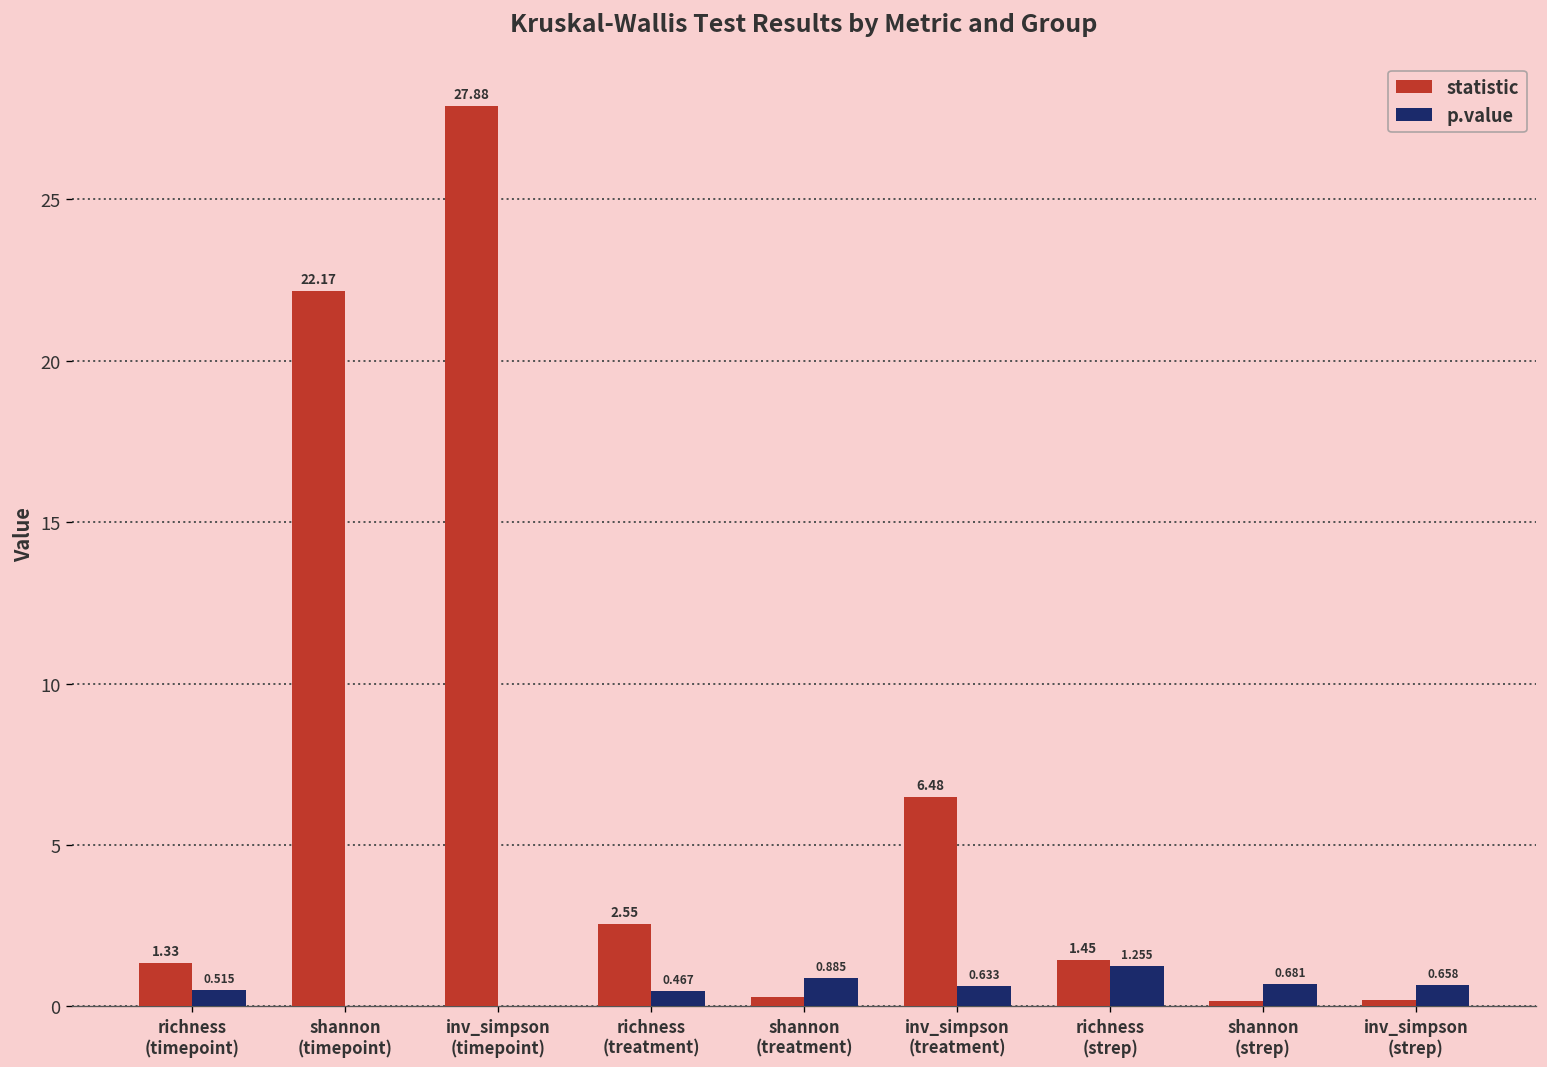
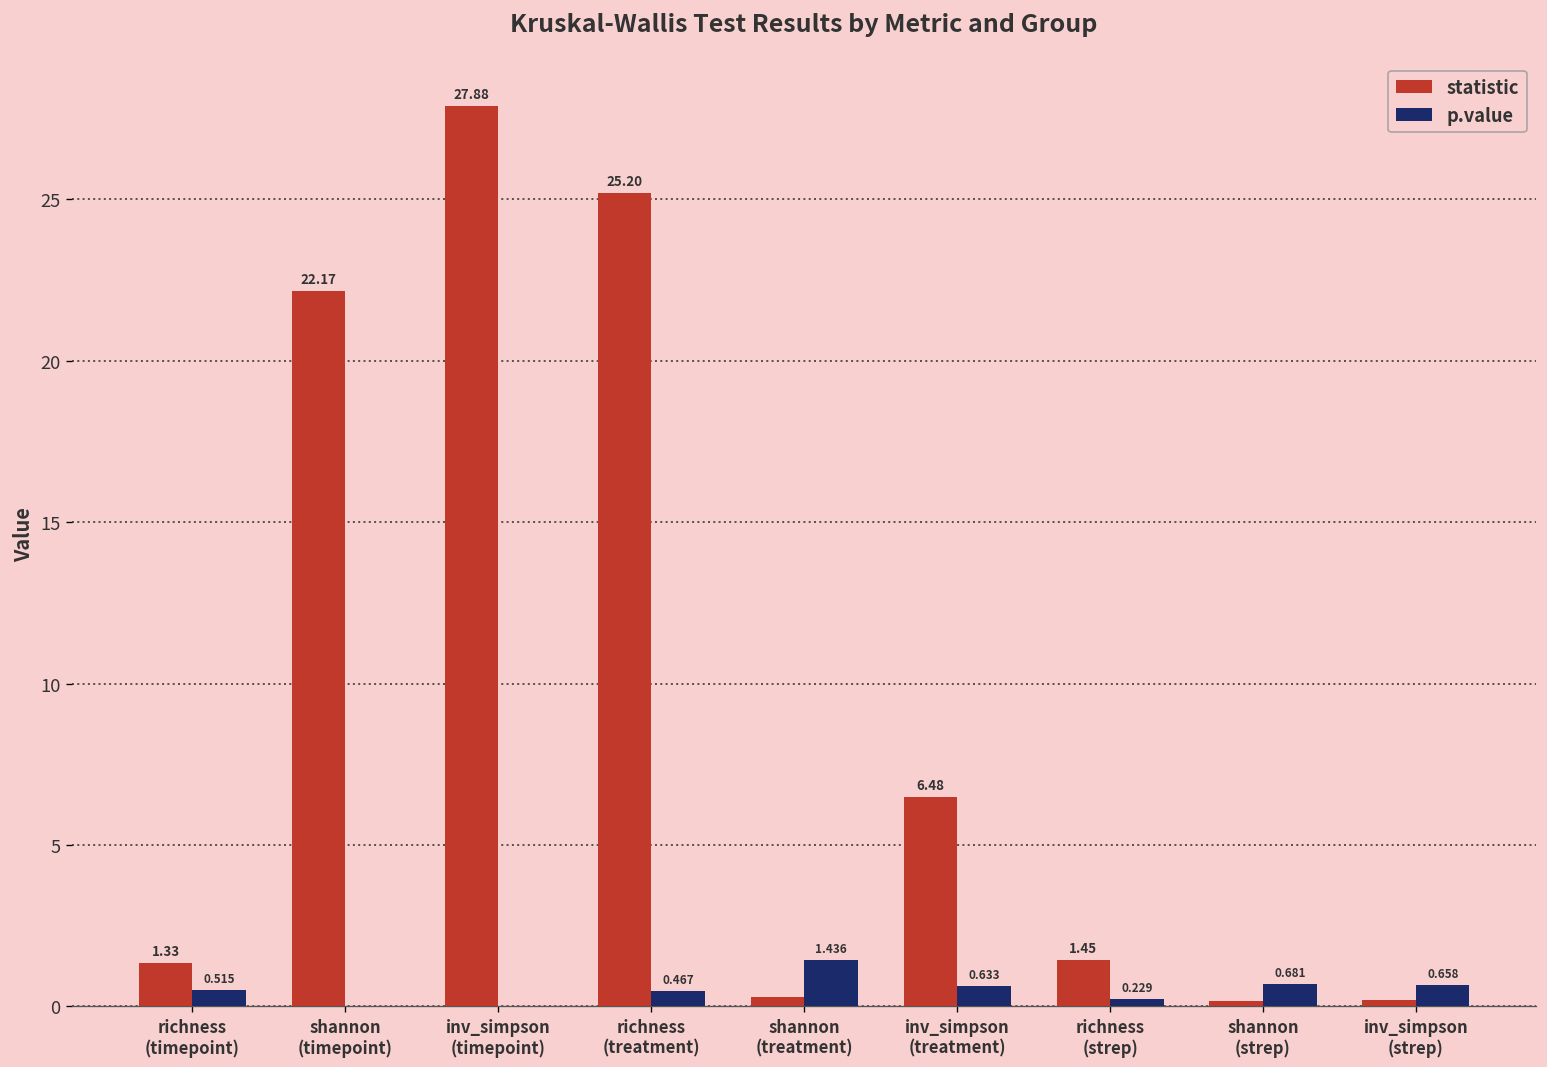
statistic, richness (treatment): 2.55 -> 25.20
p.value, shannon (treatment): 0.885 -> 1.436
p.value, richness (strep): 1.255 -> 0.229
